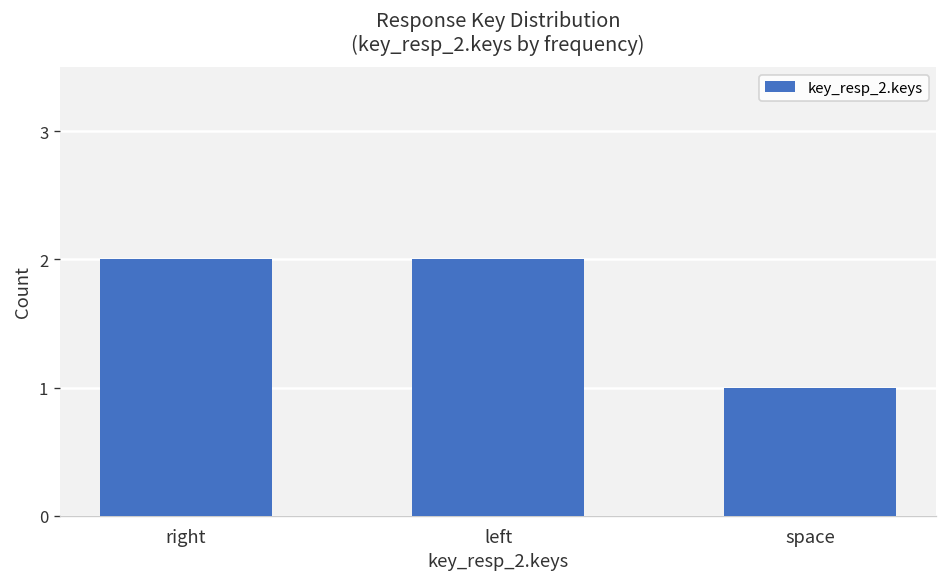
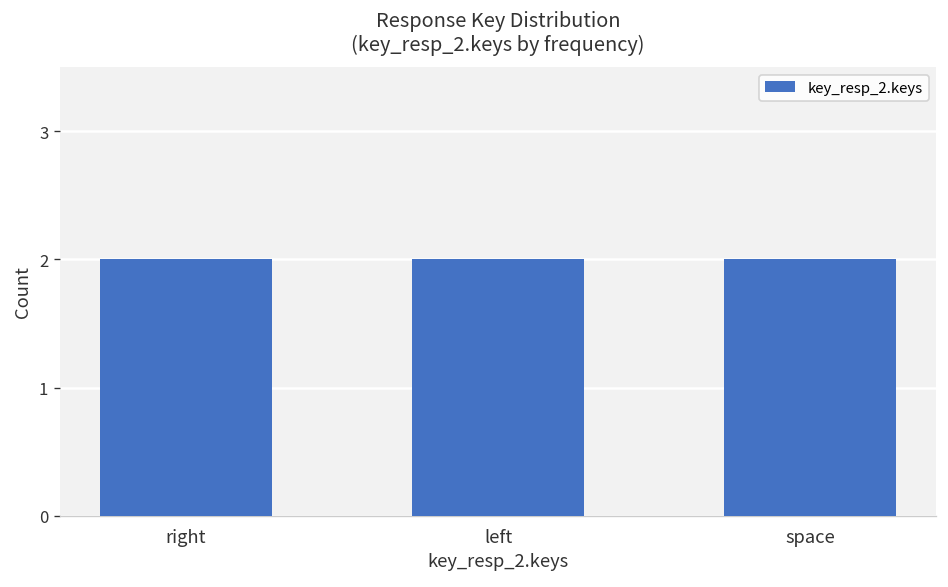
space: 1 -> 2
